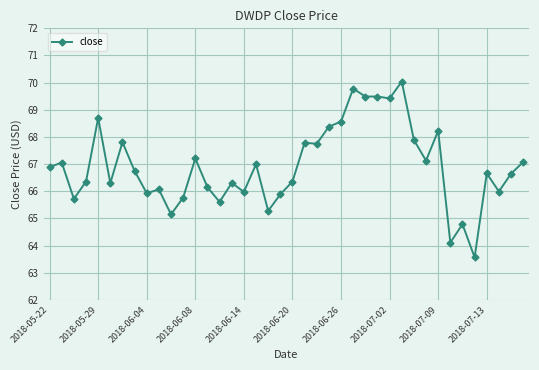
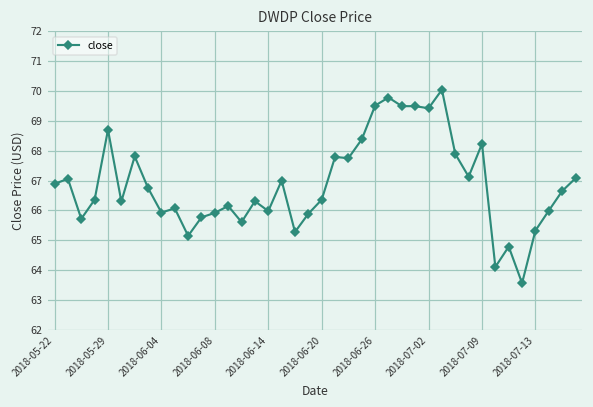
2018-06-08: 67.2 -> 65.9
2018-06-26: 68.6 -> 69.5
2018-07-13: 66.7 -> 65.3
